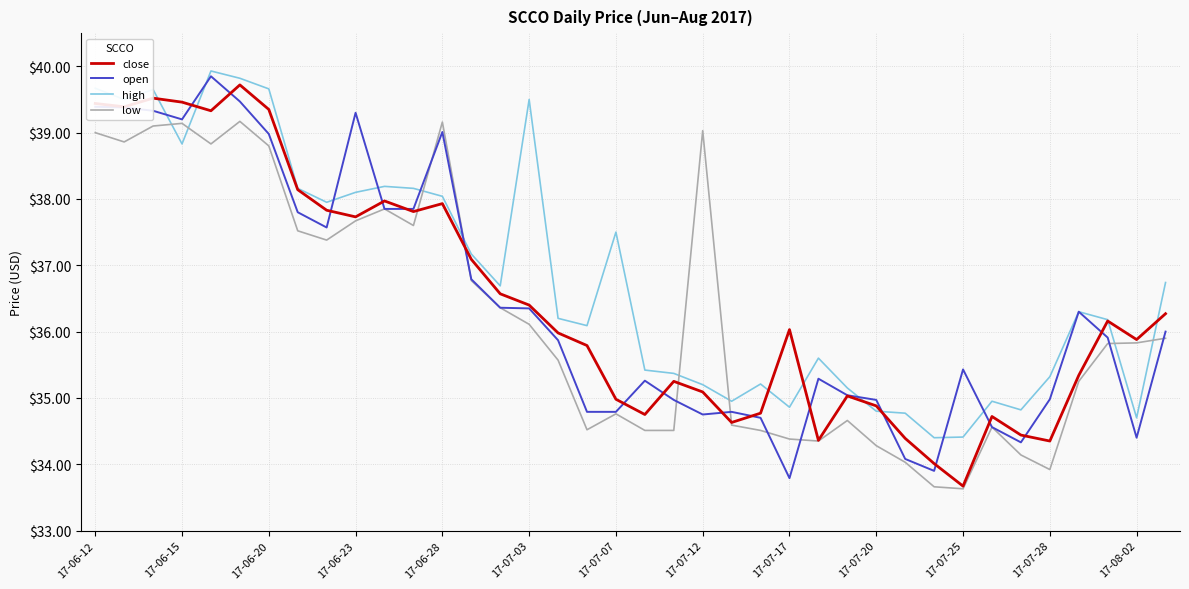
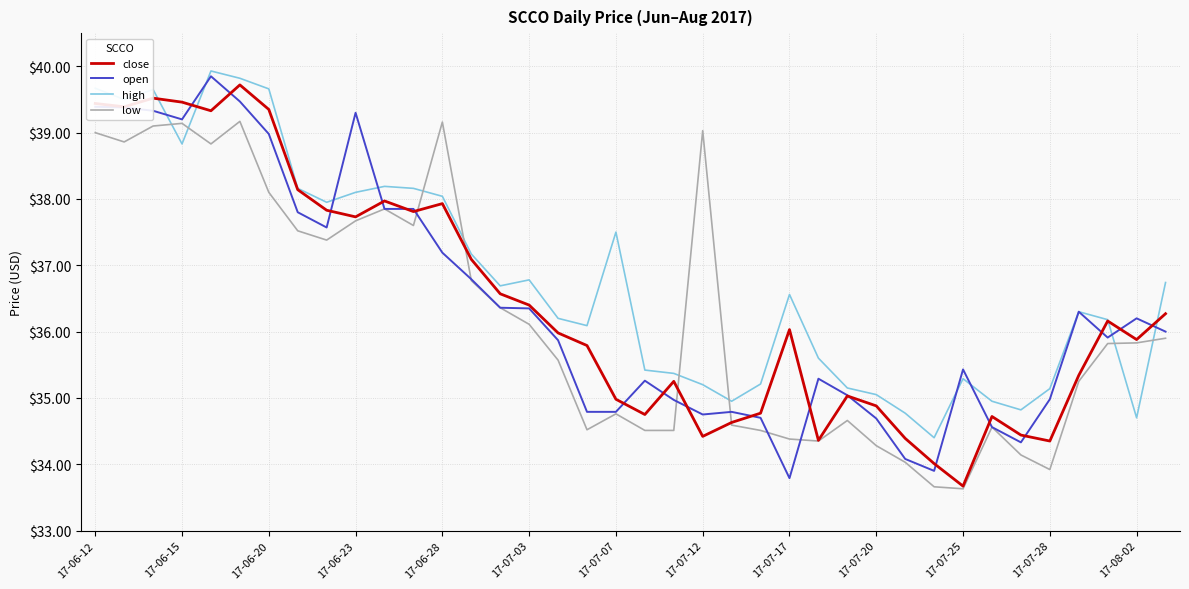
low, 17-06-20: $38.8 -> $38.1
open, 17-06-28: $39.0 -> $37.2
high, 17-07-03: $39.5 -> $36.8
close, 17-07-12: $35.1 -> $34.4
high, 17-07-17: $34.9 -> $36.6
open, 17-07-20: $35.0 -> $34.7
high, 17-07-20: $34.8 -> $35.1
high, 17-07-25: $34.4 -> $35.3
high, 17-07-28: $35.3 -> $35.1
open, 17-08-02: $34.4 -> $36.2
